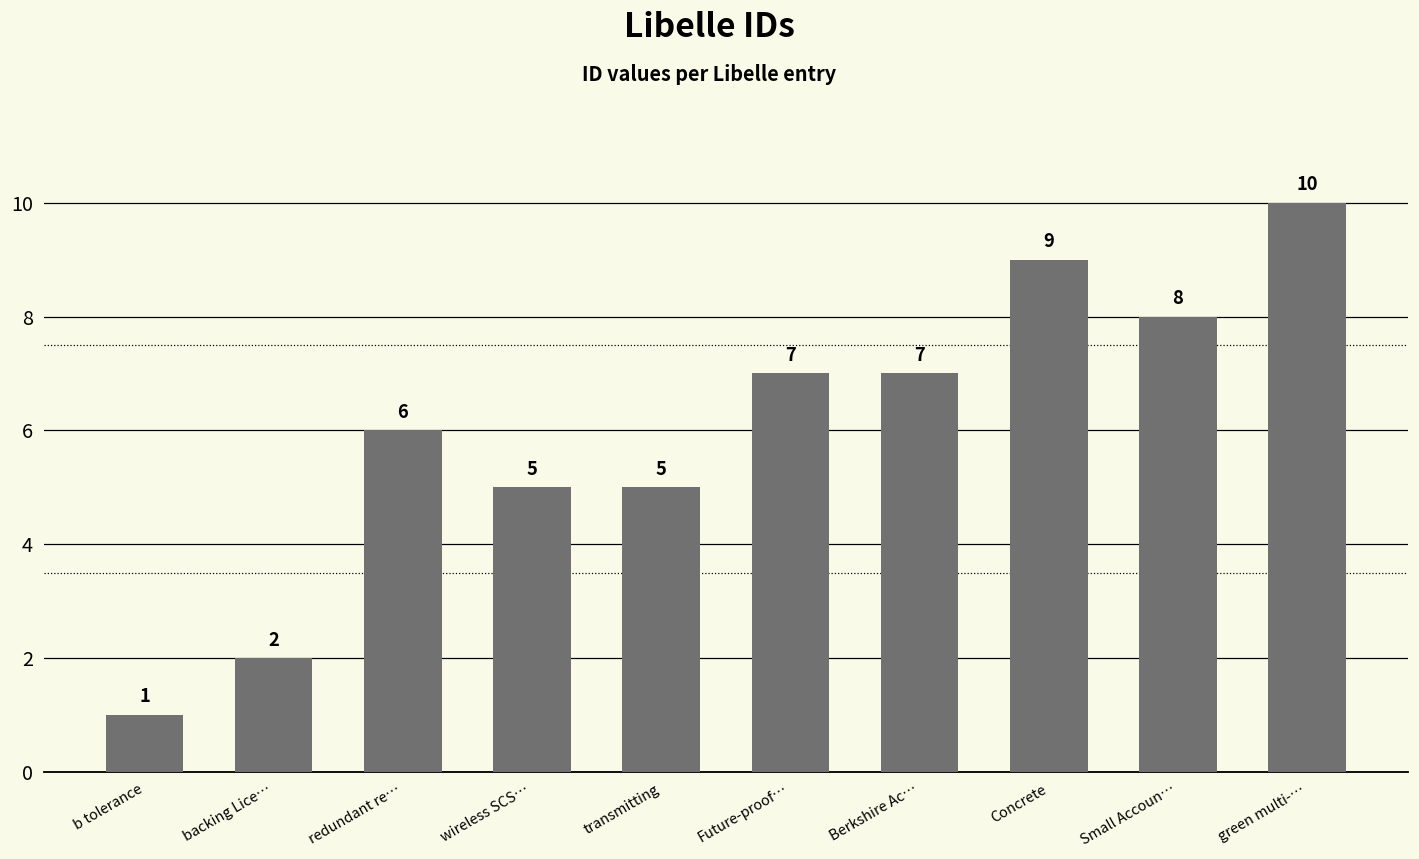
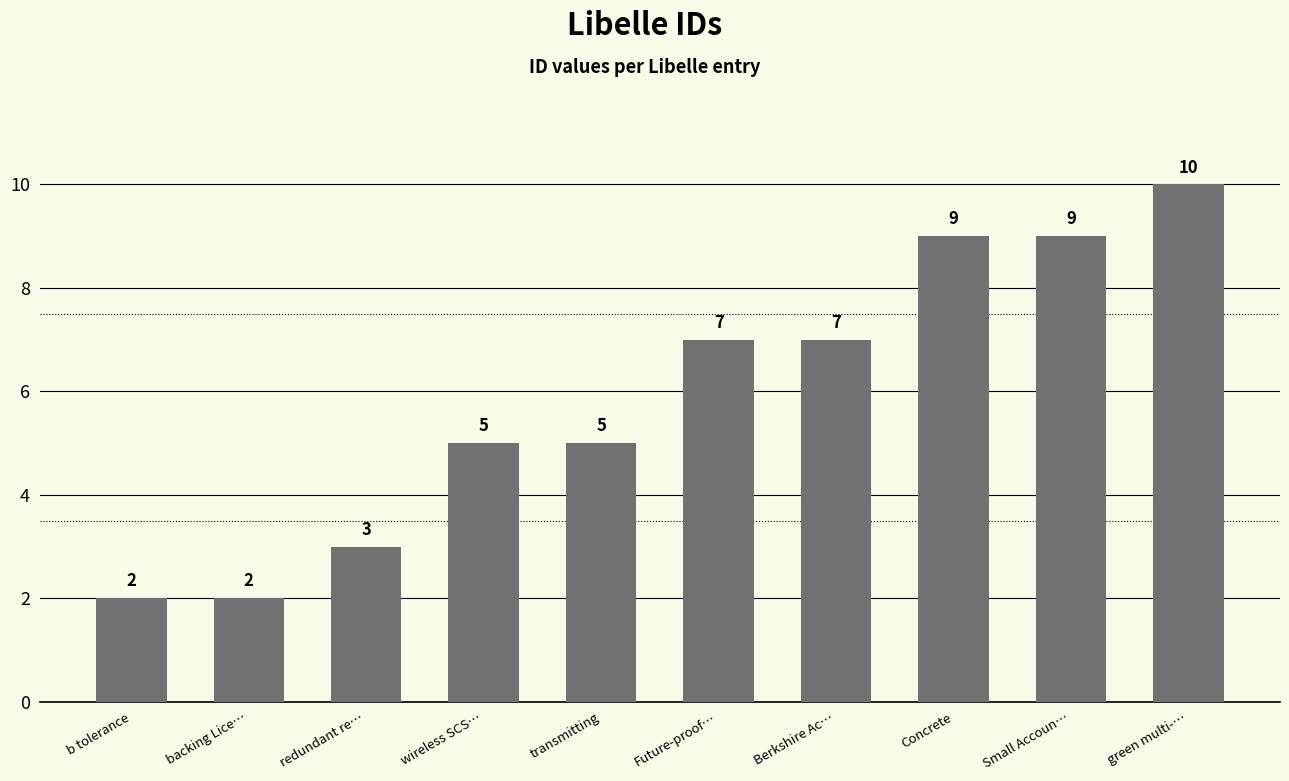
b tolerance: 1 -> 2
redundant re…: 6 -> 3
Small Accoun…: 8 -> 9
